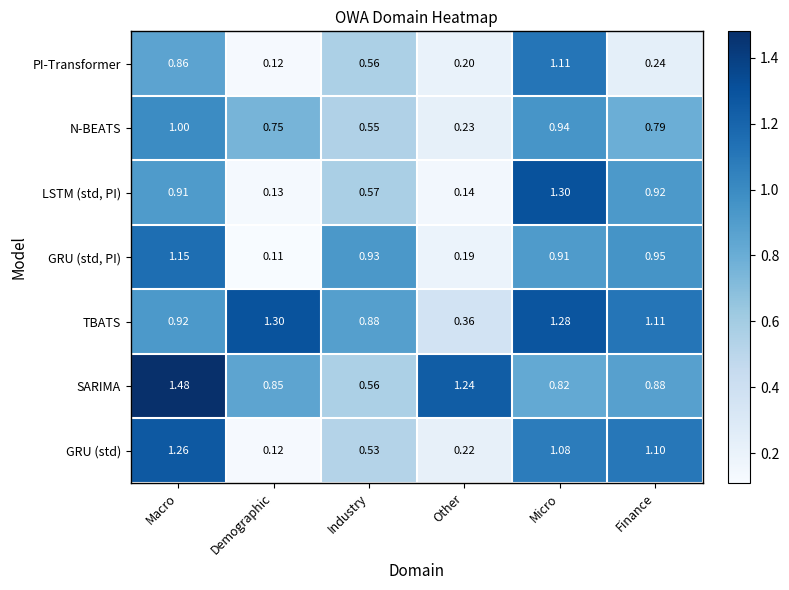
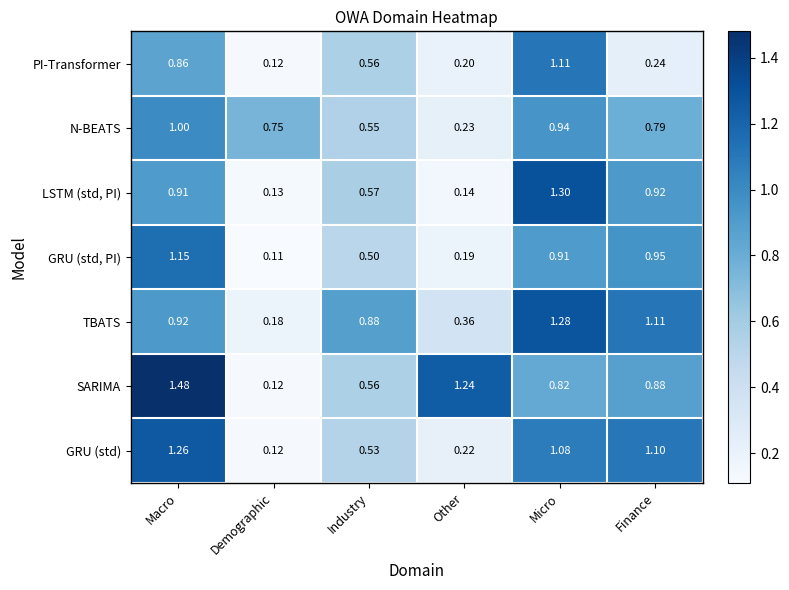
GRU (std, PI), Industry: 0.93 -> 0.50
TBATS, Demographic: 1.30 -> 0.18
SARIMA, Demographic: 0.85 -> 0.12
